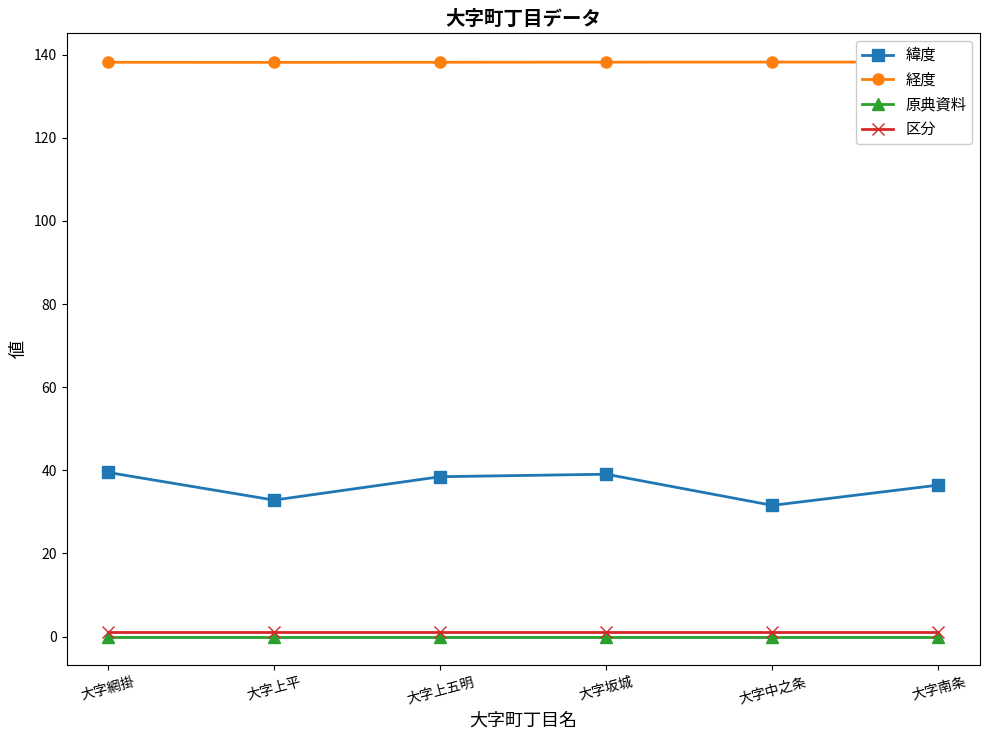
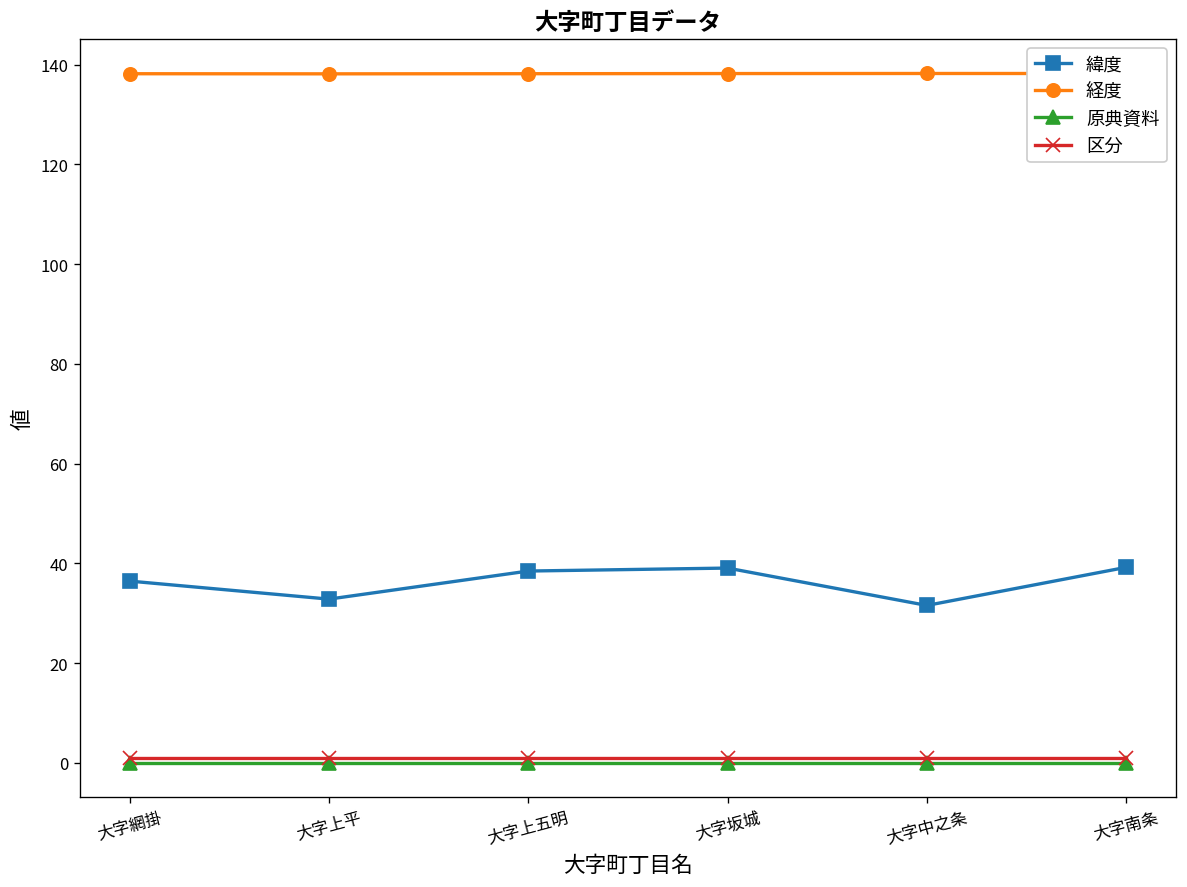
緯度, 大字網掛: 39 -> 36
緯度, 大字南条: 36 -> 39
